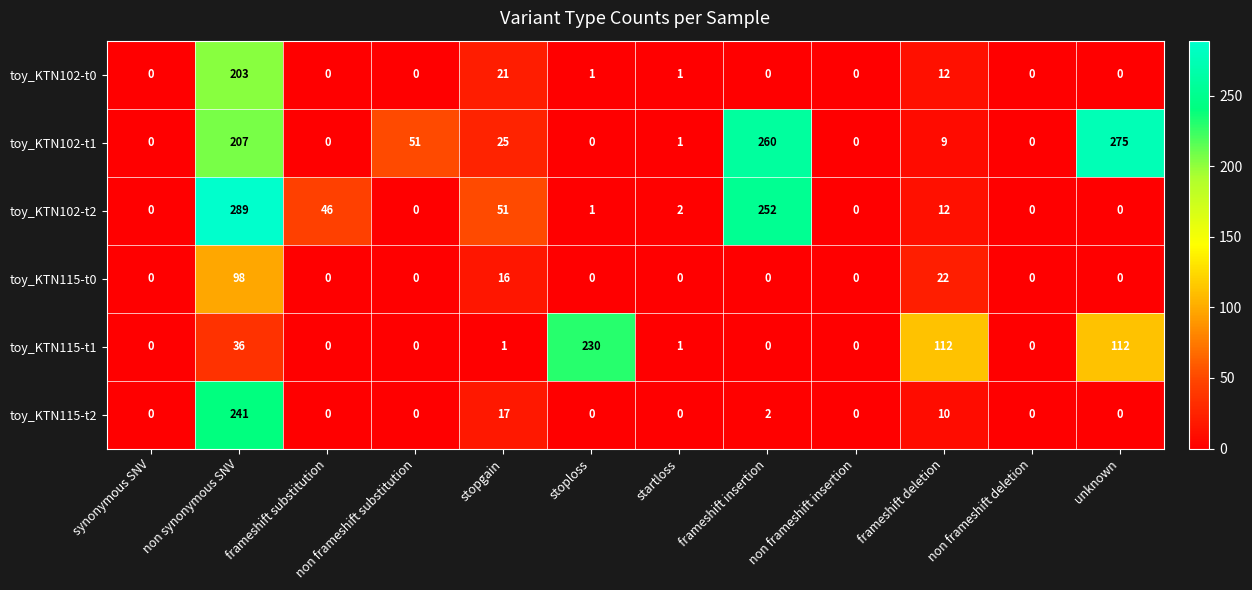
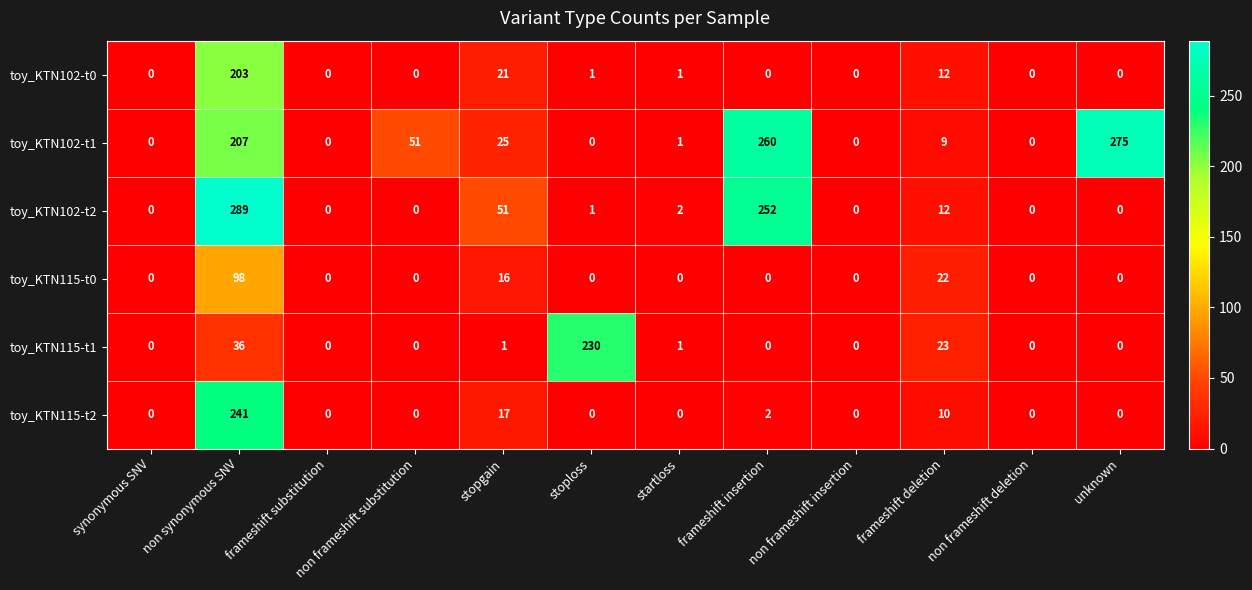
toy_KTN102-t2, frameshift substitution: 46 -> 0
toy_KTN115-t1, frameshift deletion: 112 -> 23
toy_KTN115-t1, unknown: 112 -> 0
